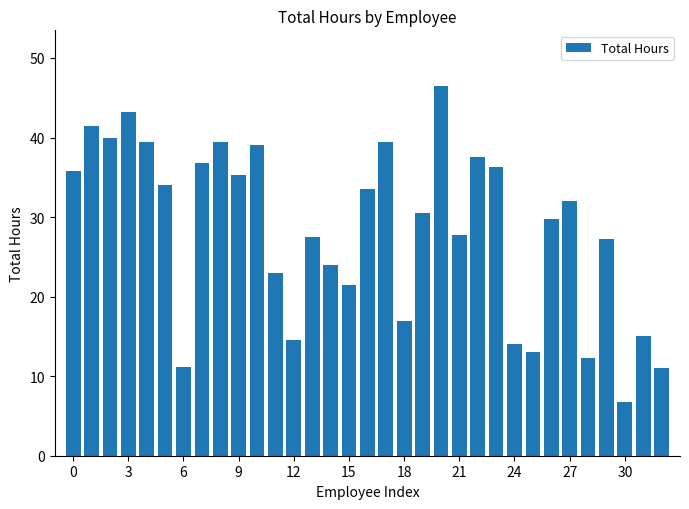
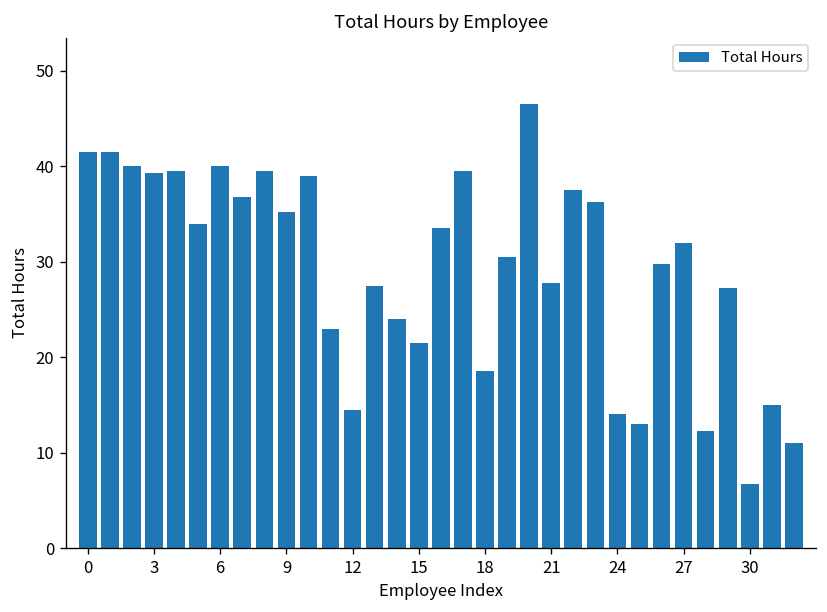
0: 36 -> 42
3: 43 -> 39
6: 11 -> 40
18: 17 -> 19
